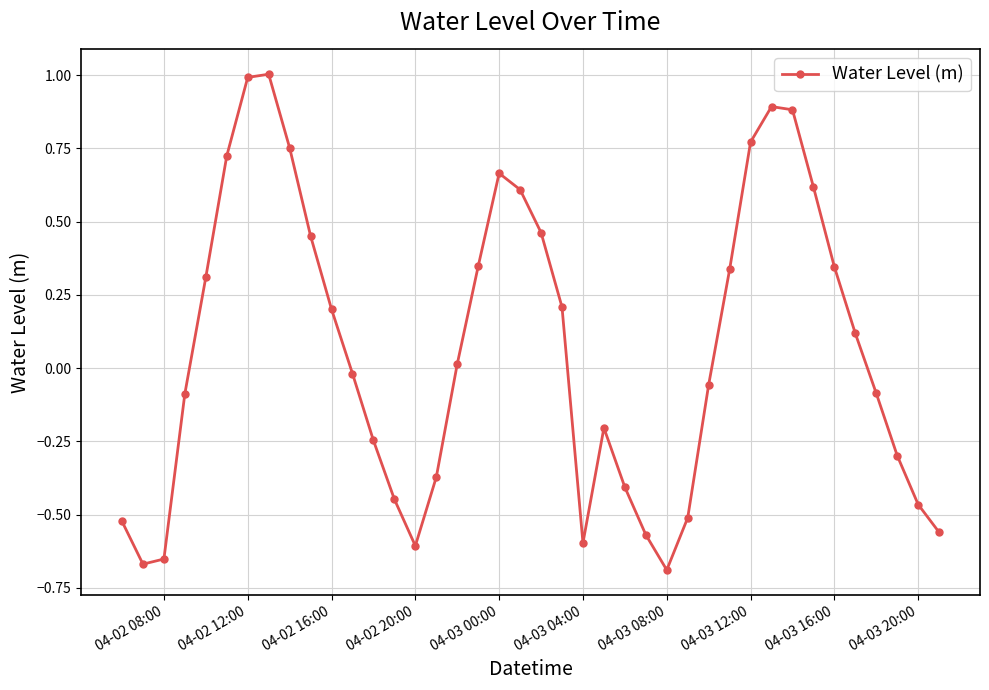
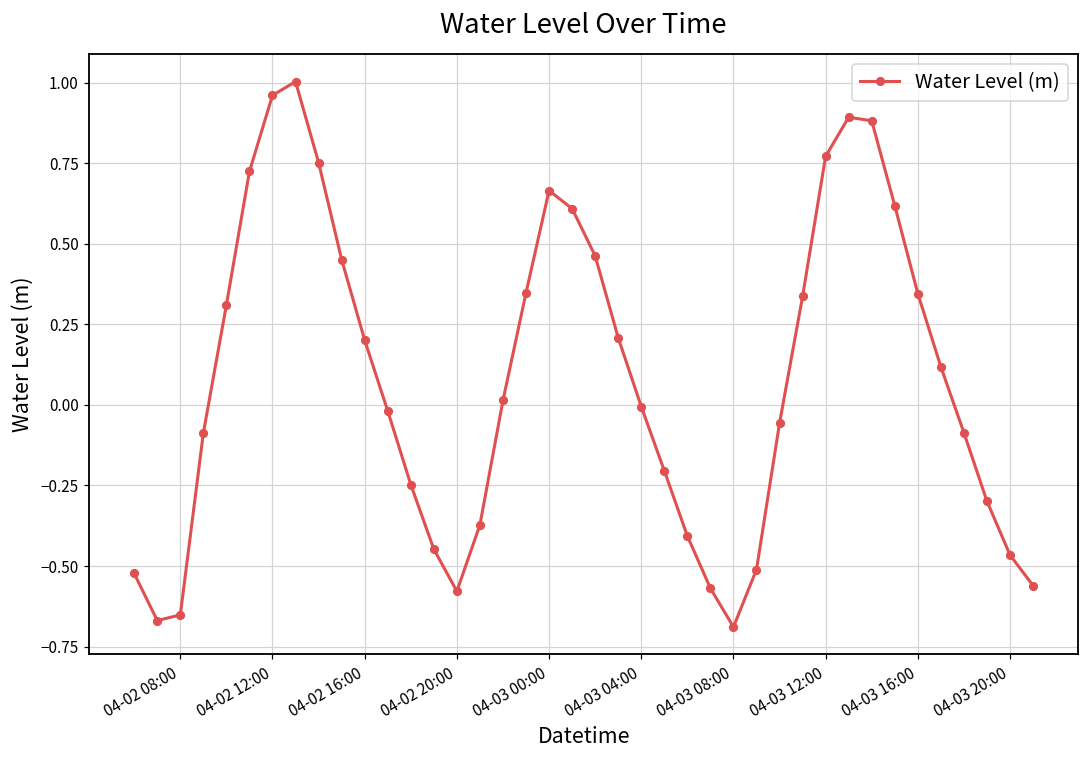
04-02 12:00: 0.99 -> 0.96
04-02 20:00: -0.61 -> -0.58
04-03 04:00: -0.60 -> -0.01
